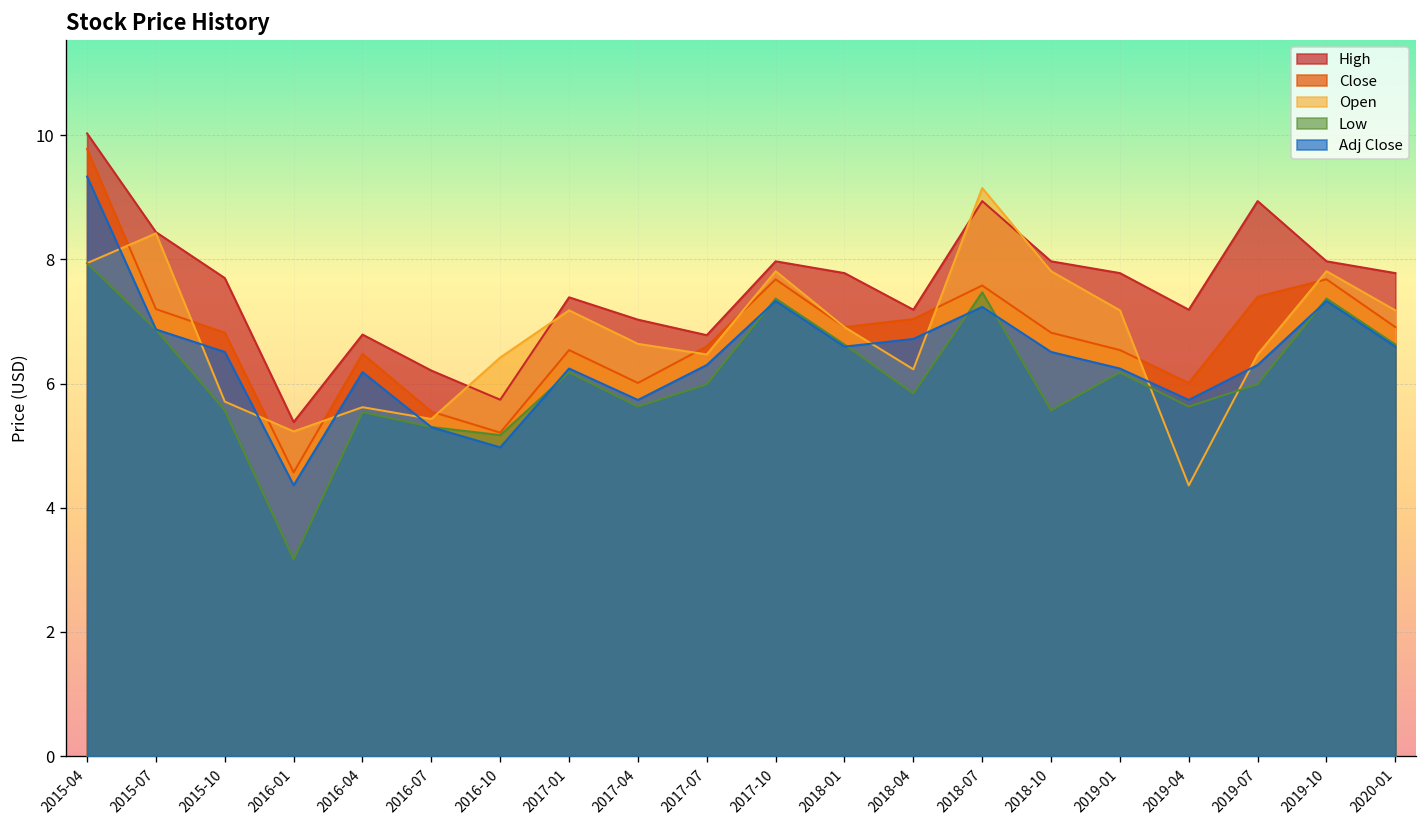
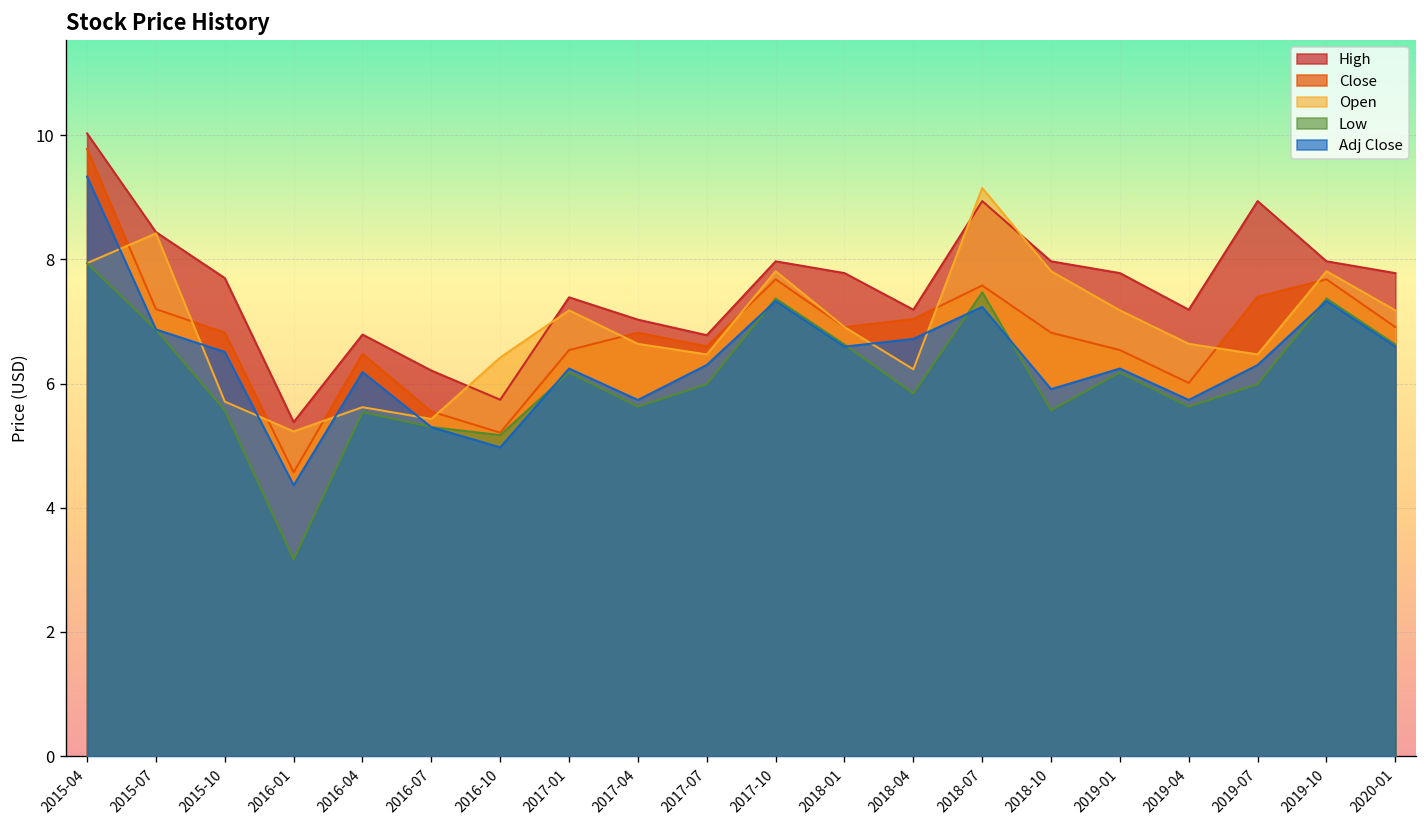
Close, 2017-04: 6.0 -> 6.8
Adj Close, 2018-10: 6.5 -> 5.9
Open, 2019-04: 4.4 -> 6.6
